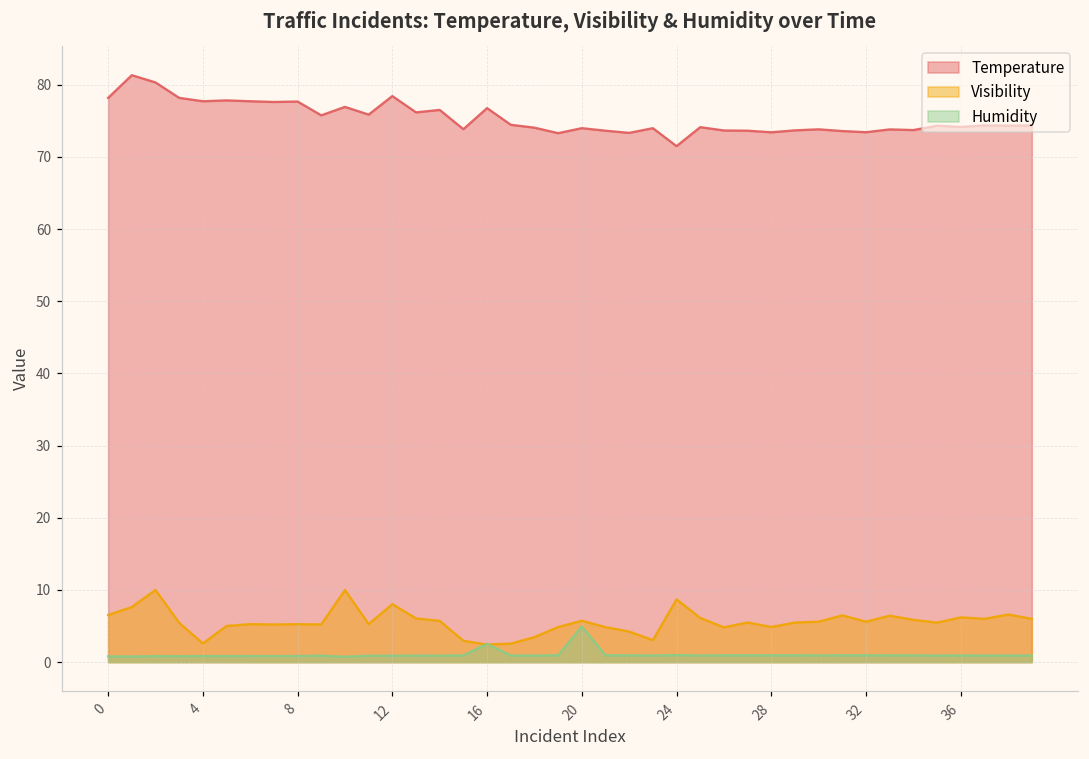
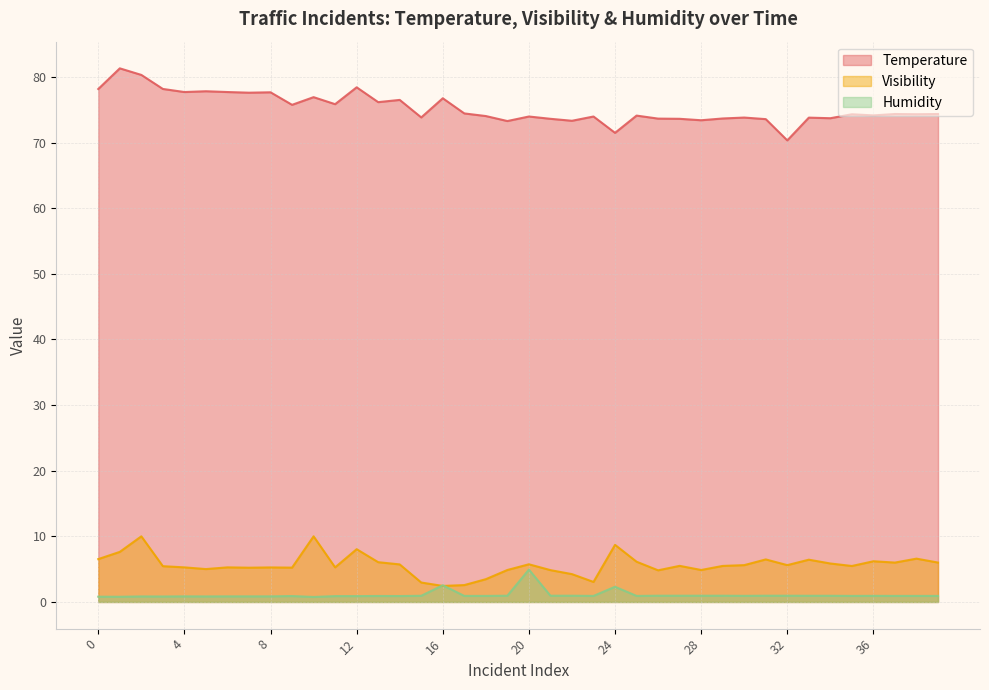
Visibility, 4: 3 -> 5
Humidity, 24: 1 -> 2
Temperature, 32: 73 -> 70
